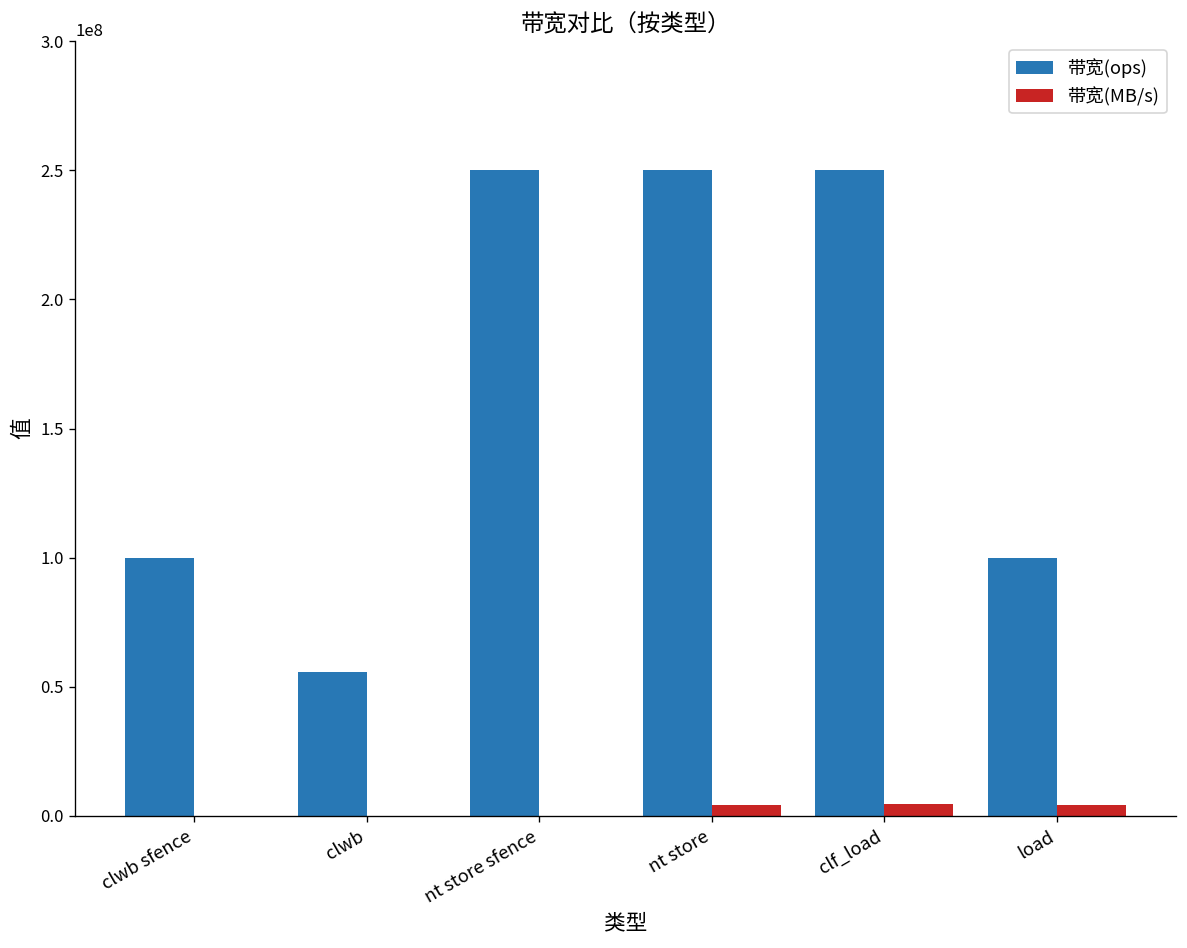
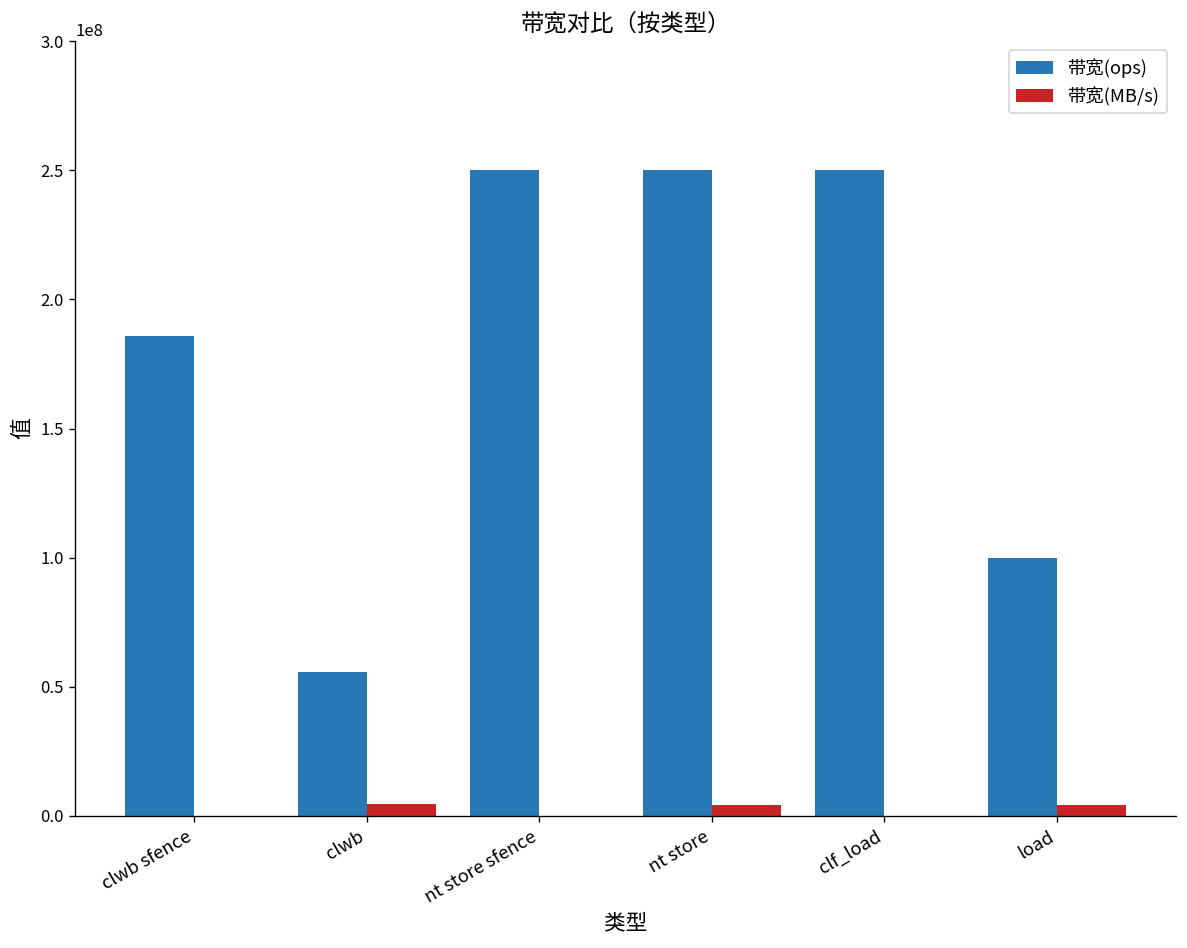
带宽(ops), clwb sfence: 100000000 -> 186000000
带宽(MB/s), clwb: 0 -> 4000000
带宽(MB/s), clf_load: 5000000 -> 0
